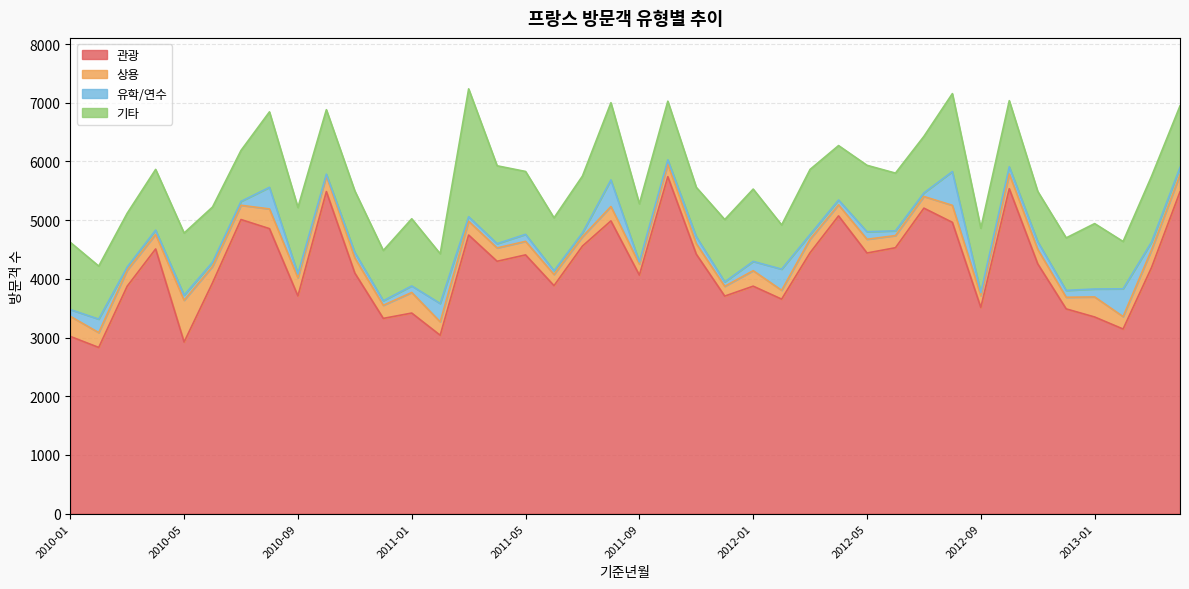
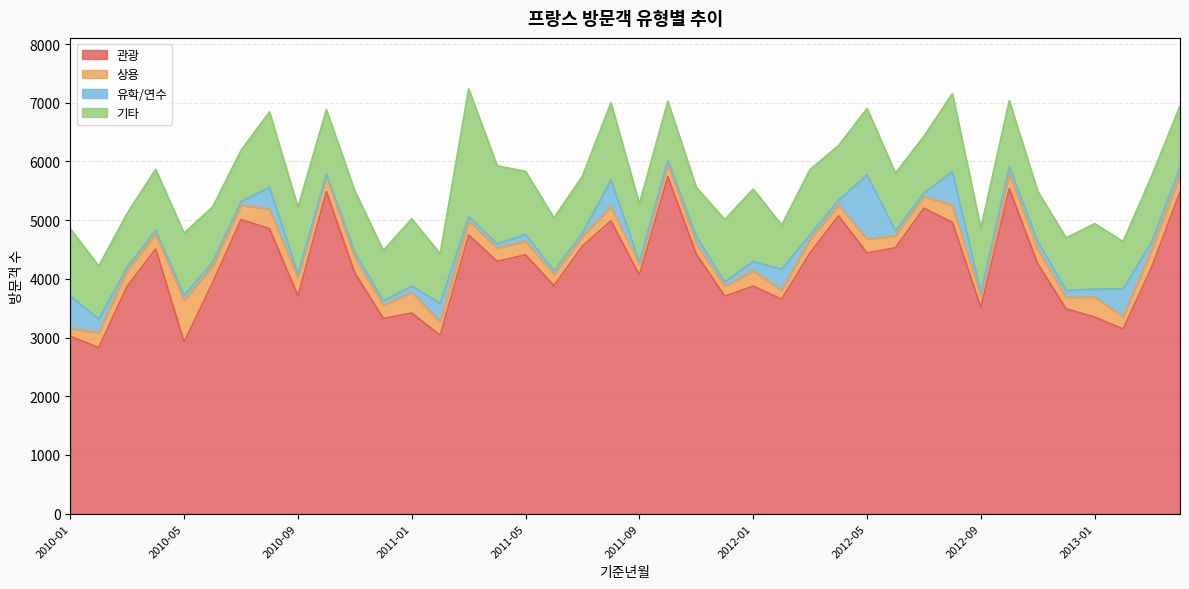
상용, 2010-01: 300 -> 100
유학/연수, 2010-01: 100 -> 600
유학/연수, 2012-05: 100 -> 1100
